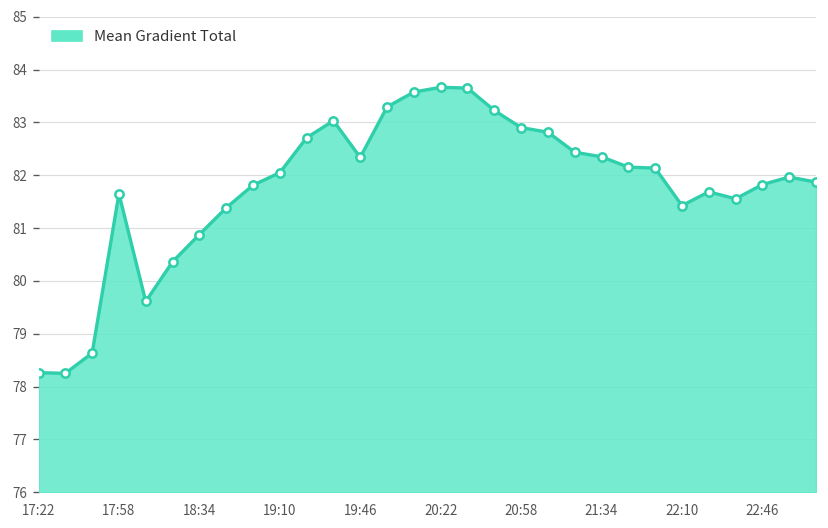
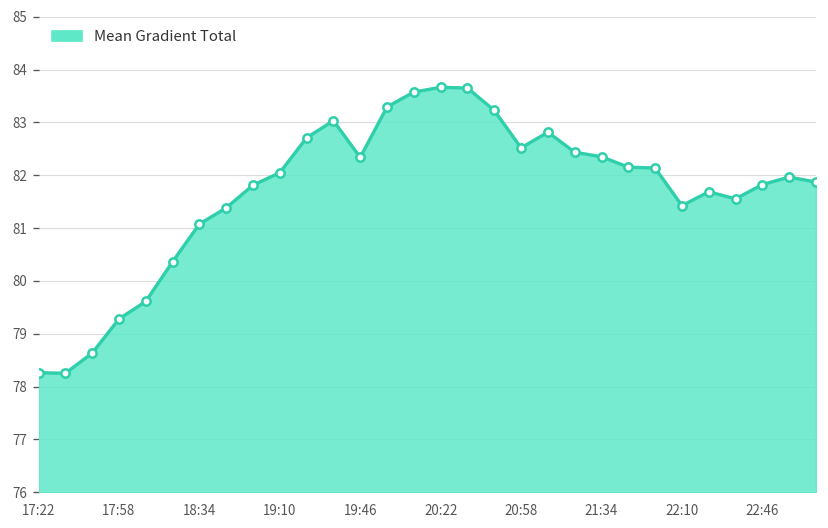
17:58: 81.7 -> 79.3
18:34: 80.9 -> 81.1
20:58: 82.9 -> 82.5
